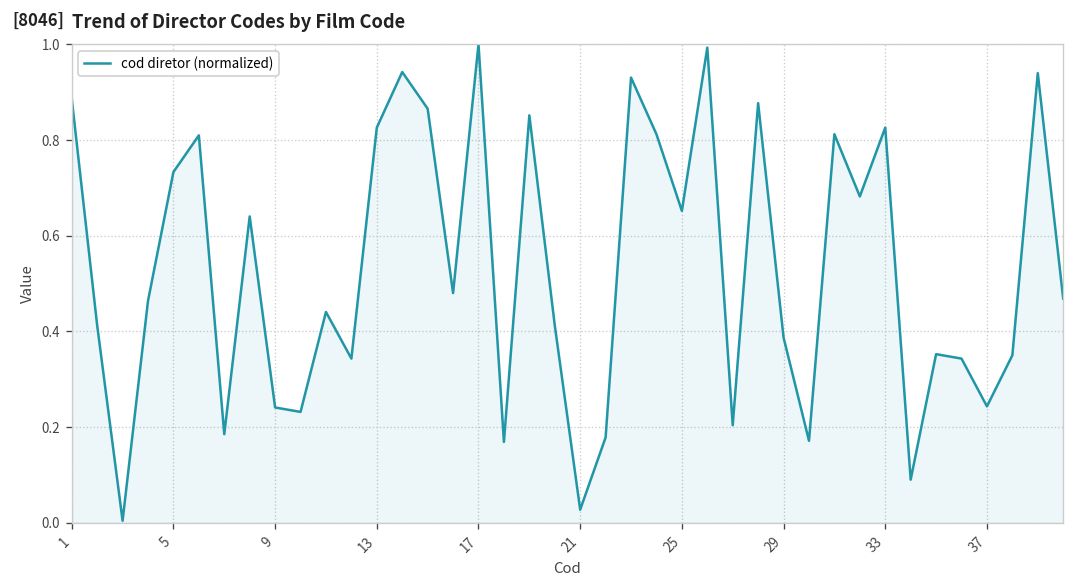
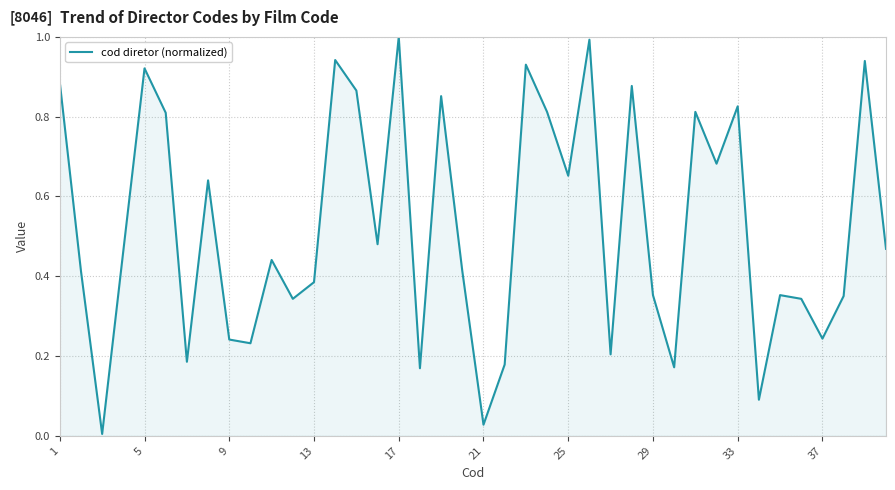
5: 0.73 -> 0.92
13: 0.83 -> 0.39
29: 0.39 -> 0.35
